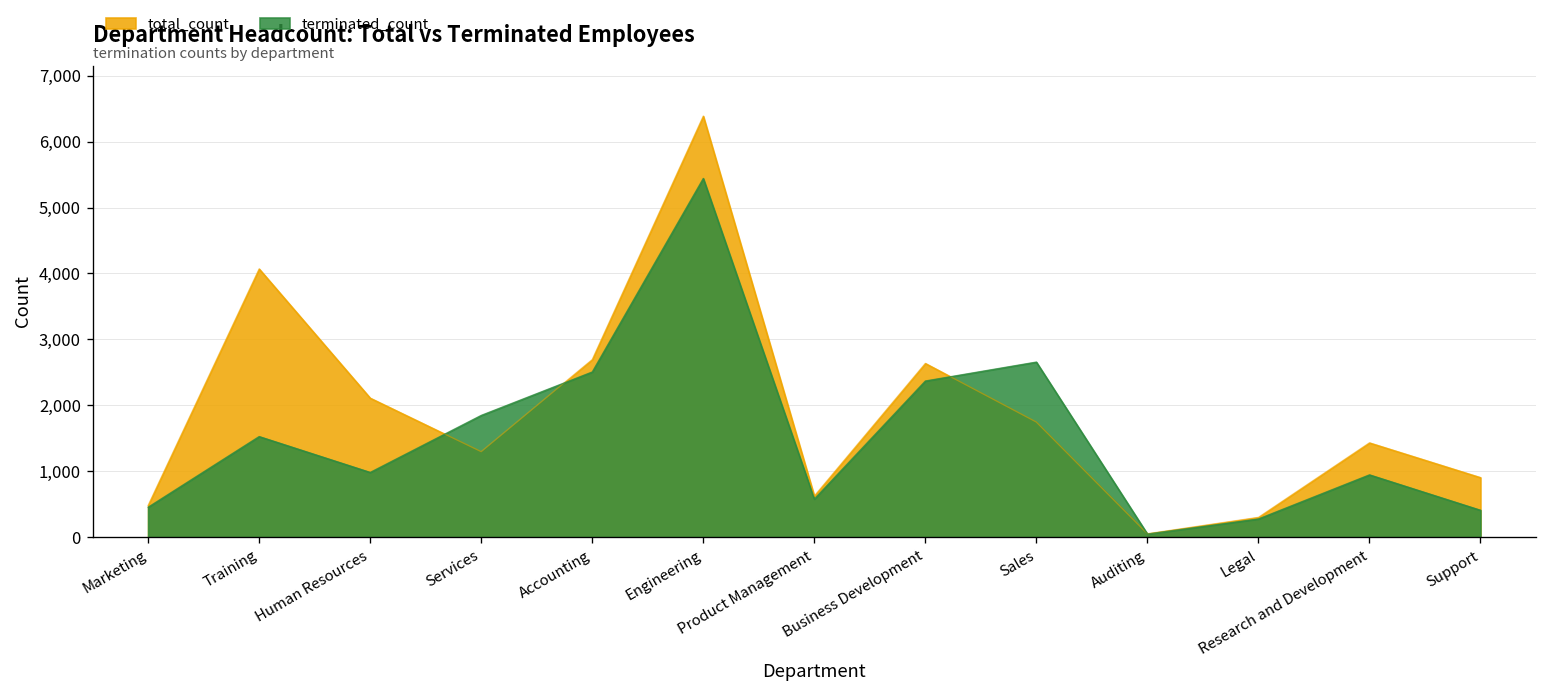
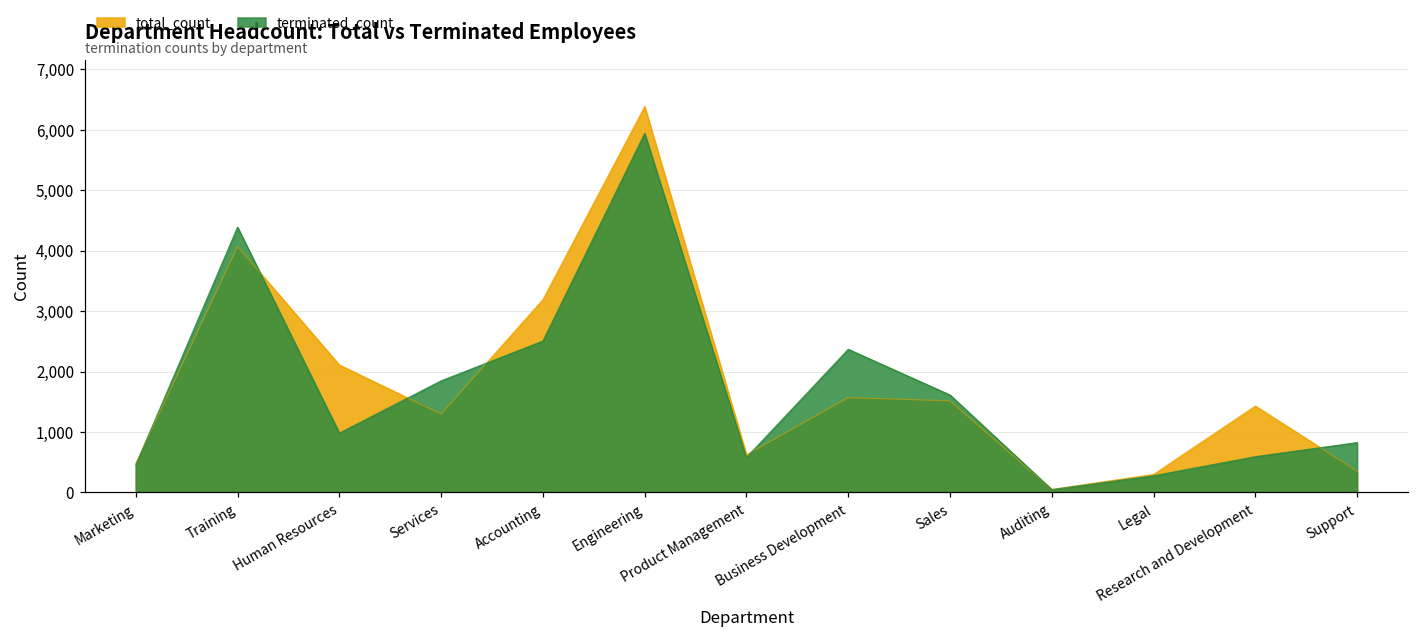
terminated_count, Training: 1,500 -> 4,400
total_count, Accounting: 2,700 -> 3,200
terminated_count, Engineering: 5,400 -> 5,900
total_count, Business Development: 2,600 -> 1,600
total_count, Sales: 1,700 -> 1,500
terminated_count, Sales: 2,700 -> 1,600
terminated_count, Research and Development: 900 -> 600
total_count, Support: 900 -> 400
terminated_count, Support: 400 -> 800
